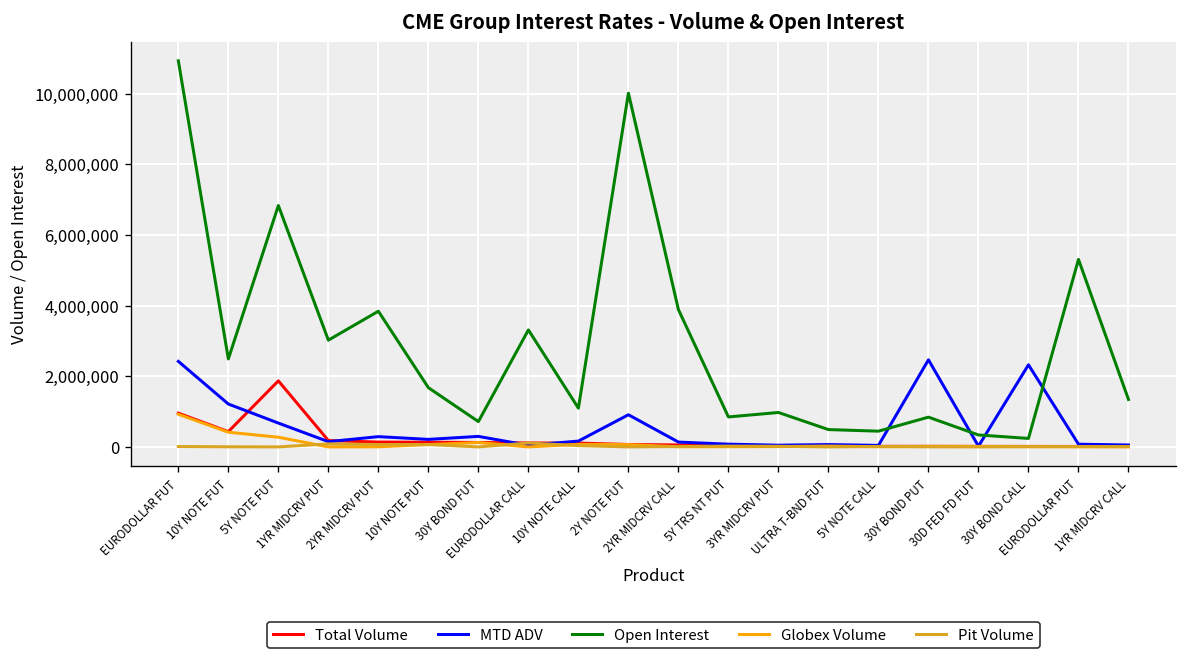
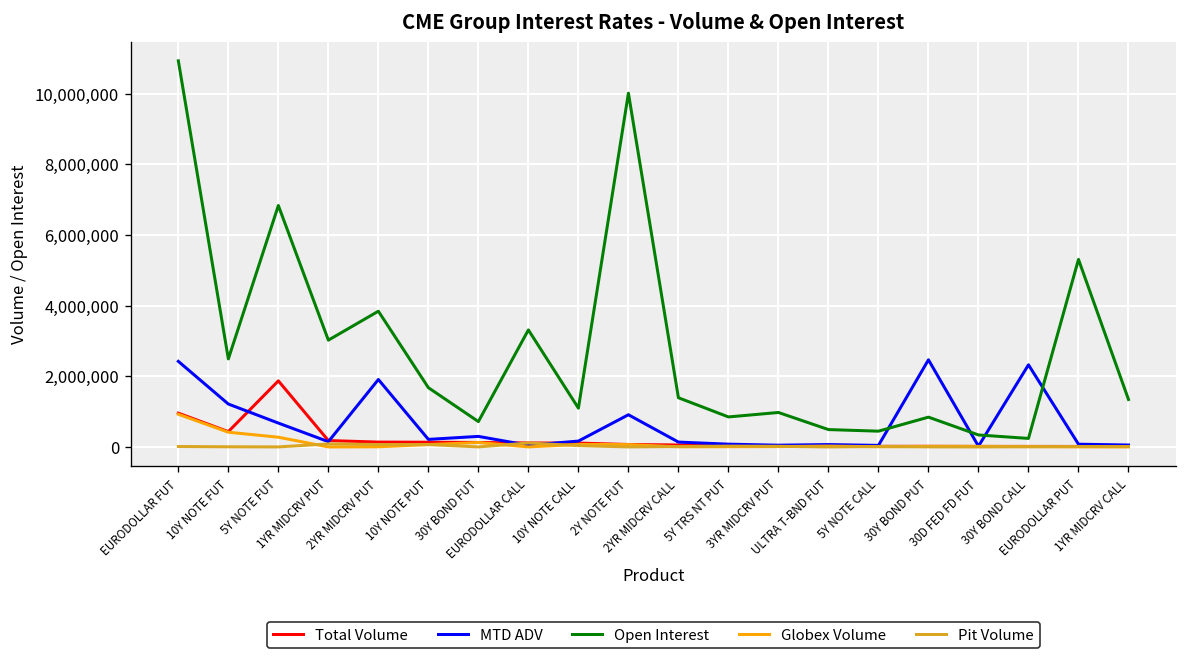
MTD ADV, 2YR MIDCRV PUT: 300,000 -> 1,900,000
Open Interest, 2YR MIDCRV CALL: 3,900,000 -> 1,400,000
